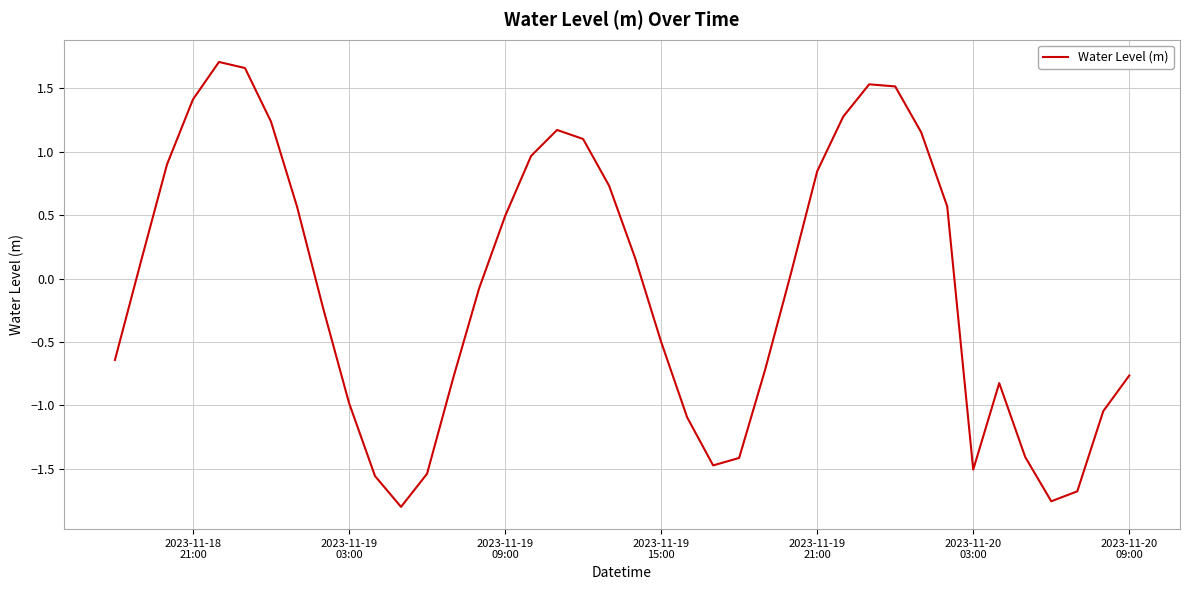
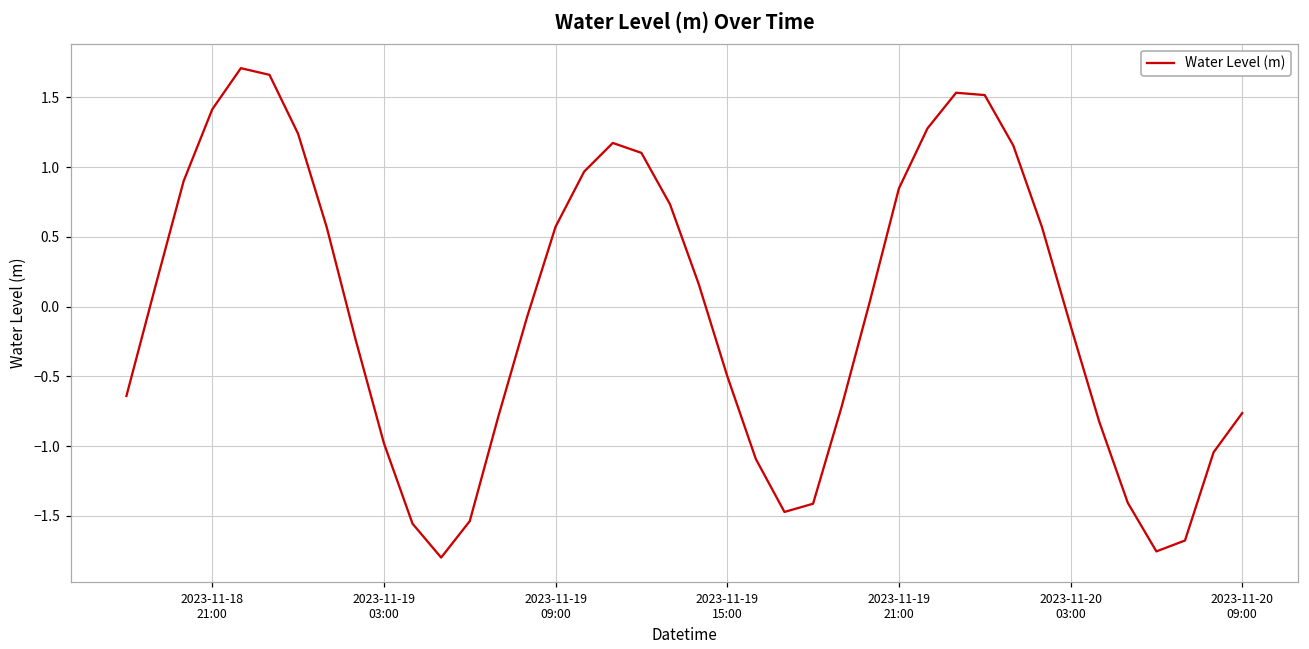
2023-11-19 09:00: 0.49 -> 0.57
2023-11-20 03:00: -1.51 -> -0.14
